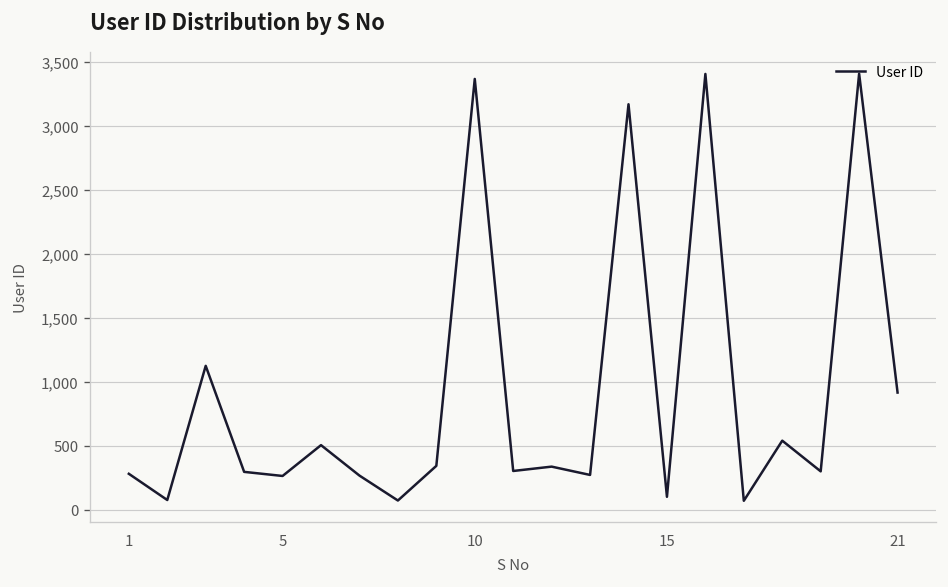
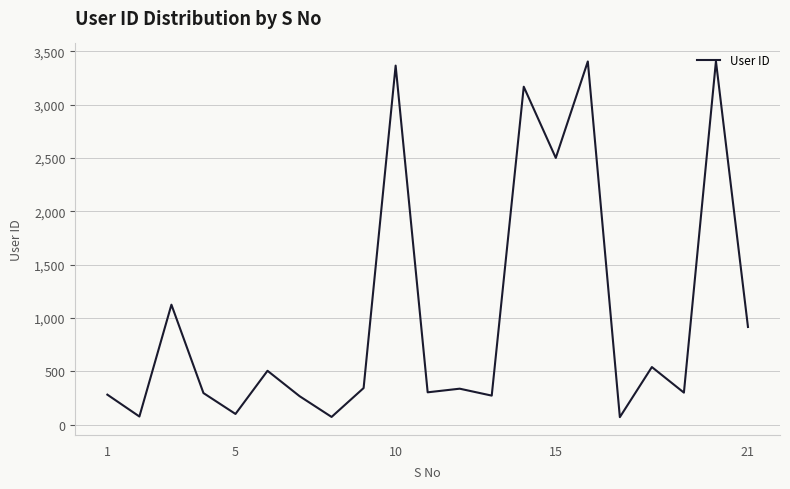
5: 260 -> 100
15: 100 -> 2,500
